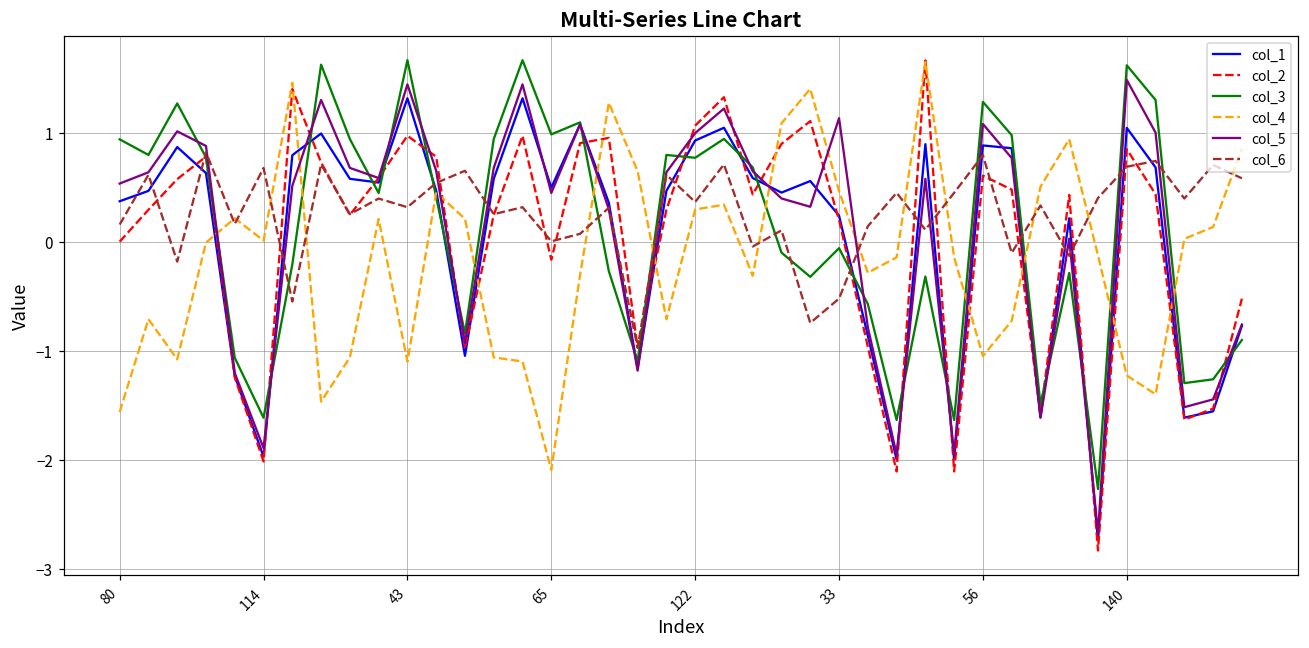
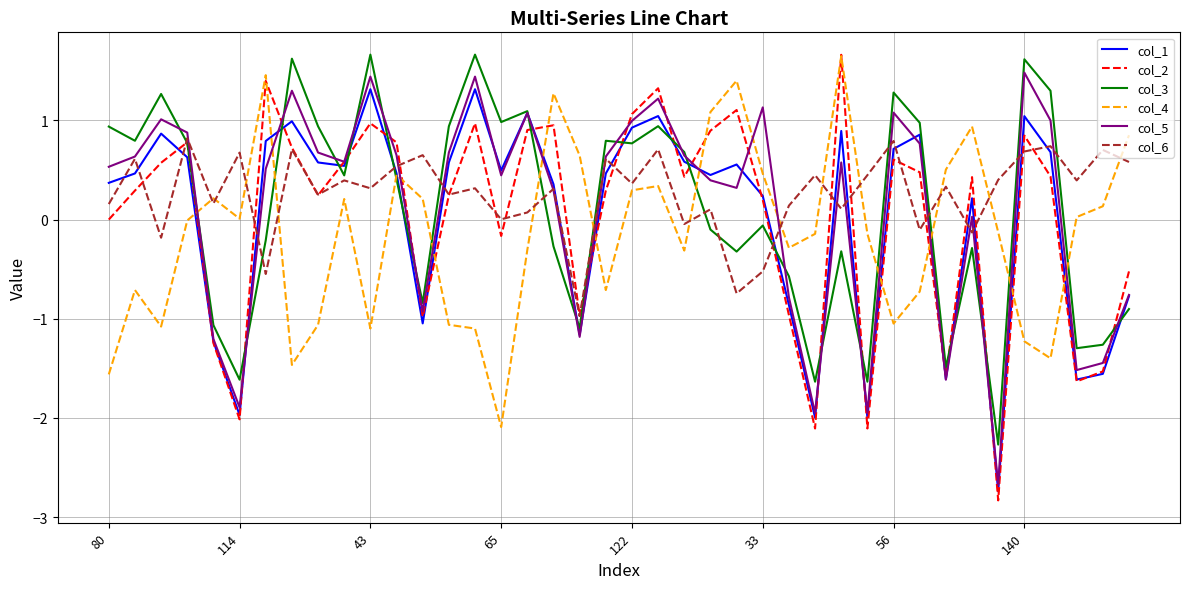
col_1, 56: 0.9 -> 0.7
